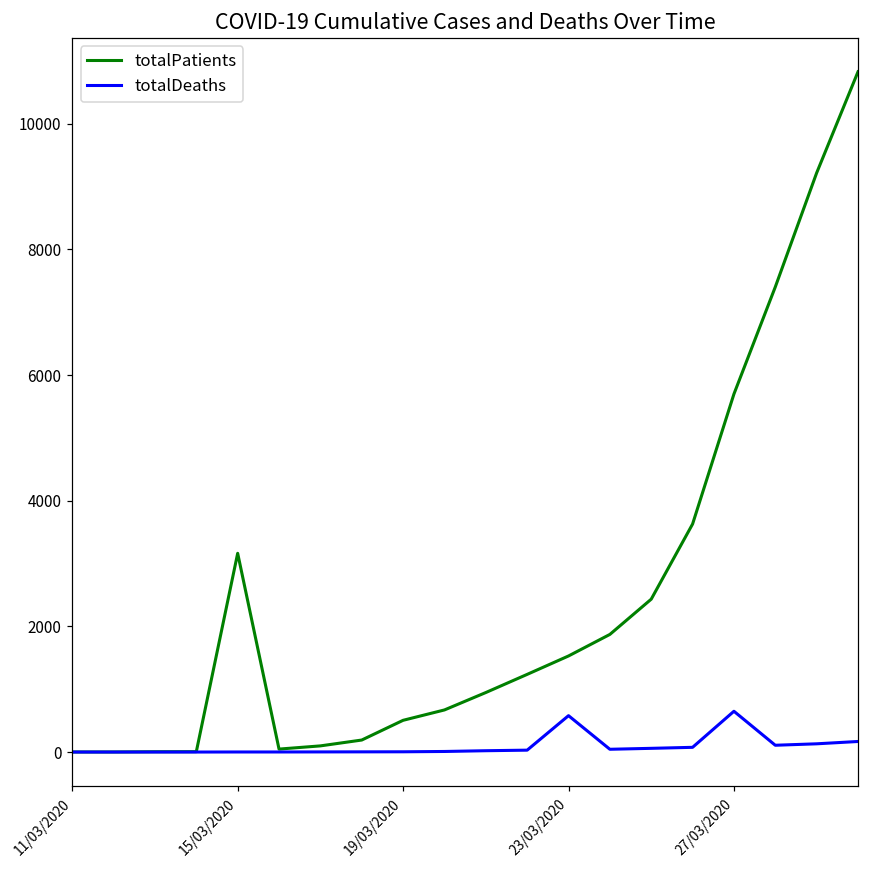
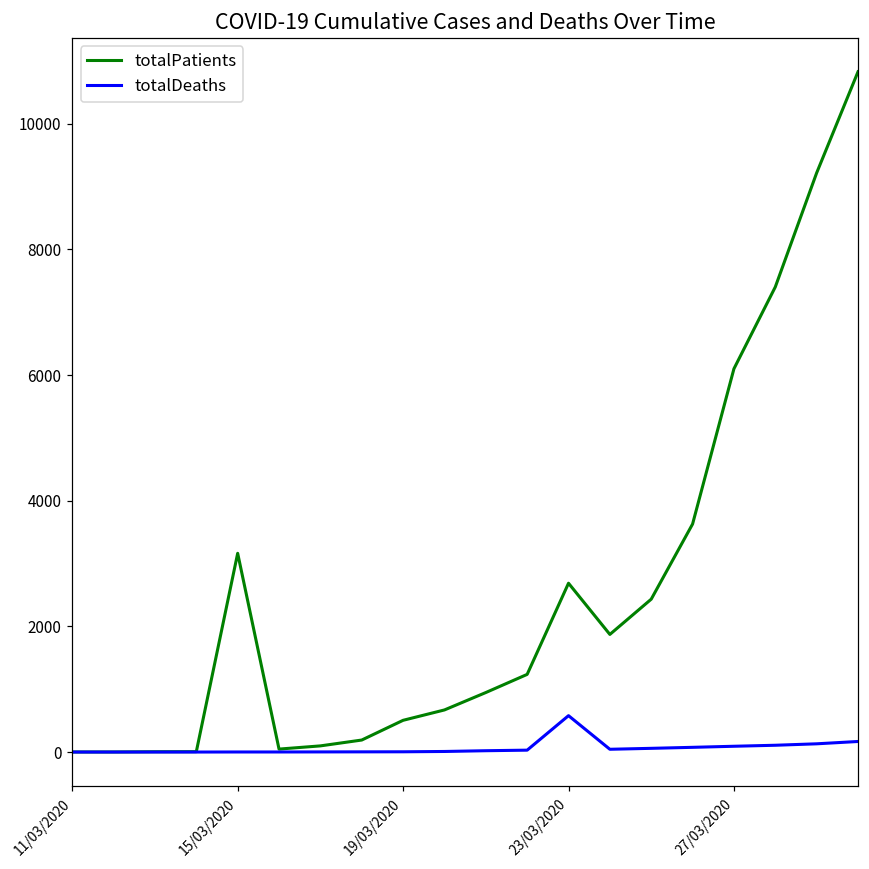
totalPatients, 23/03/2020: 1500 -> 2700
totalPatients, 27/03/2020: 5700 -> 6100
totalDeaths, 27/03/2020: 600 -> 100
